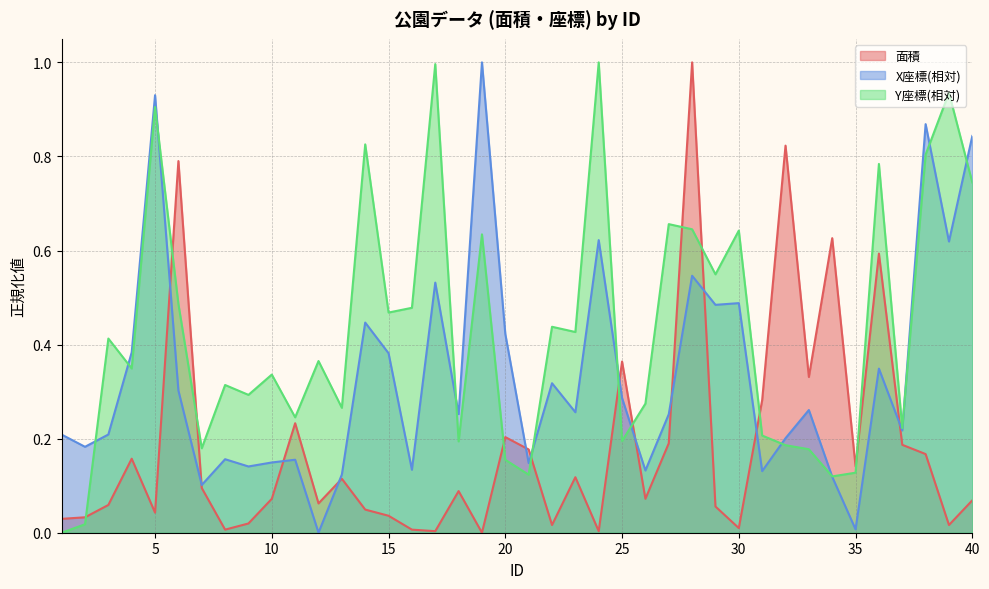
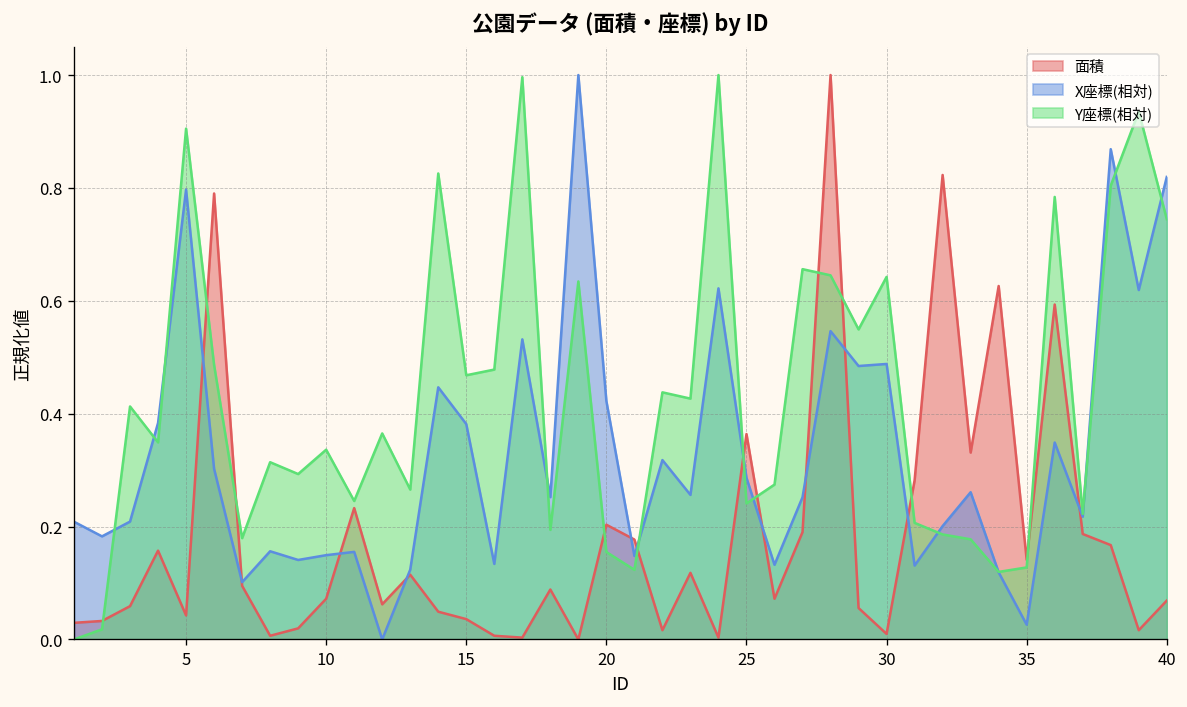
X座標(相対), 5: 0.93 -> 0.80
Y座標(相対), 25: 0.19 -> 0.24
X座標(相対), 35: 0.01 -> 0.03
X座標(相対), 40: 0.84 -> 0.82
